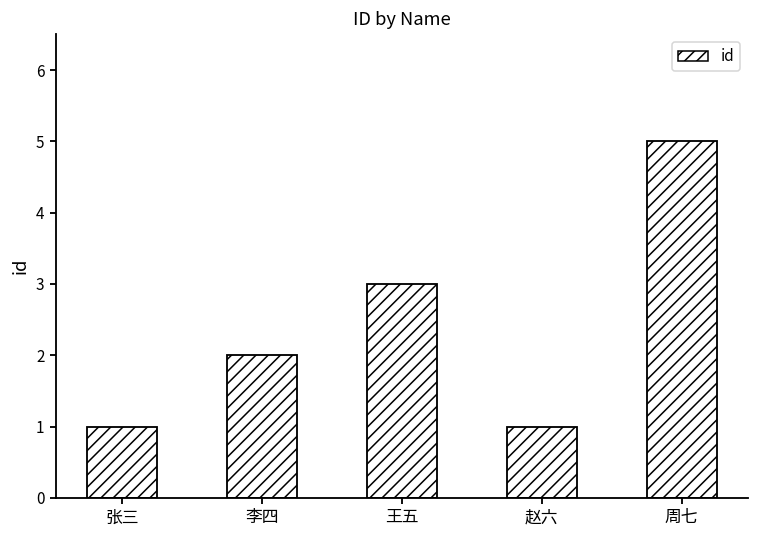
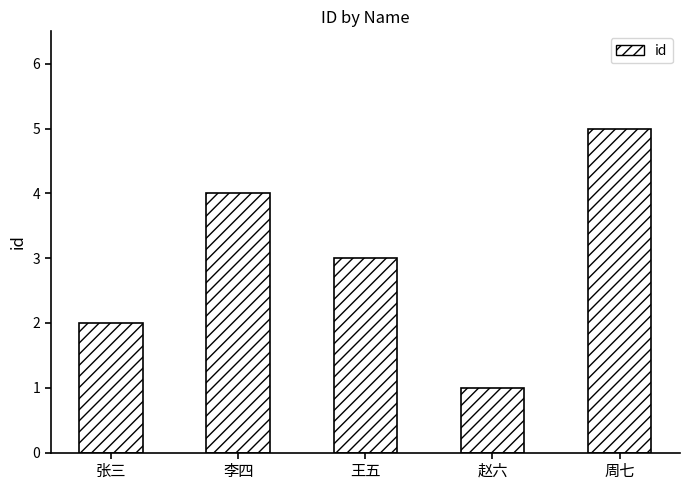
张三: 1 -> 2
李四: 2 -> 4
